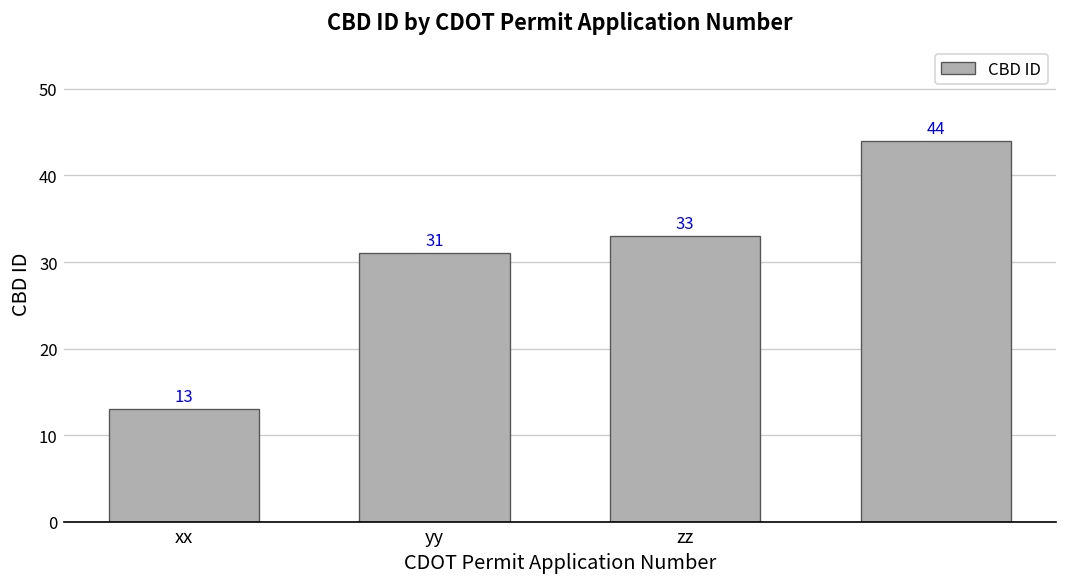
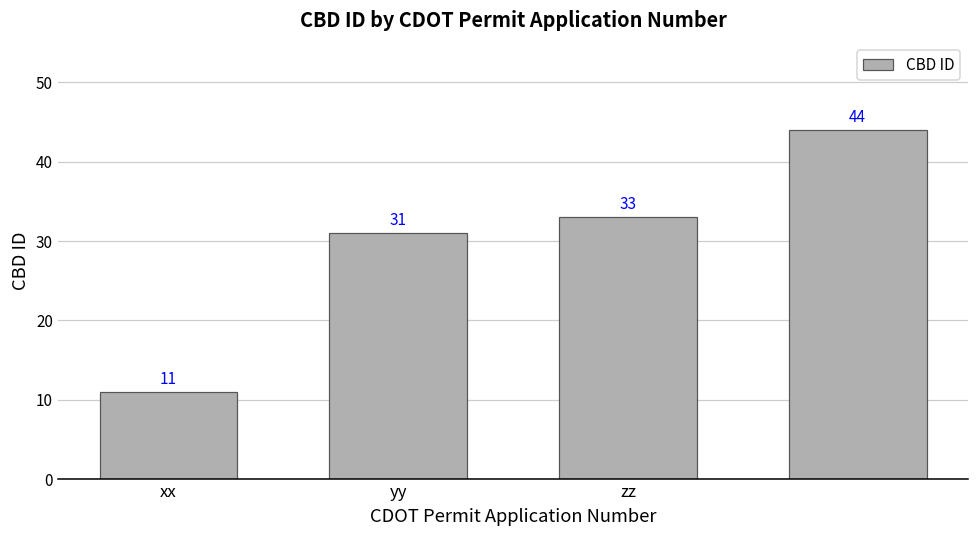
xx: 13 -> 11
